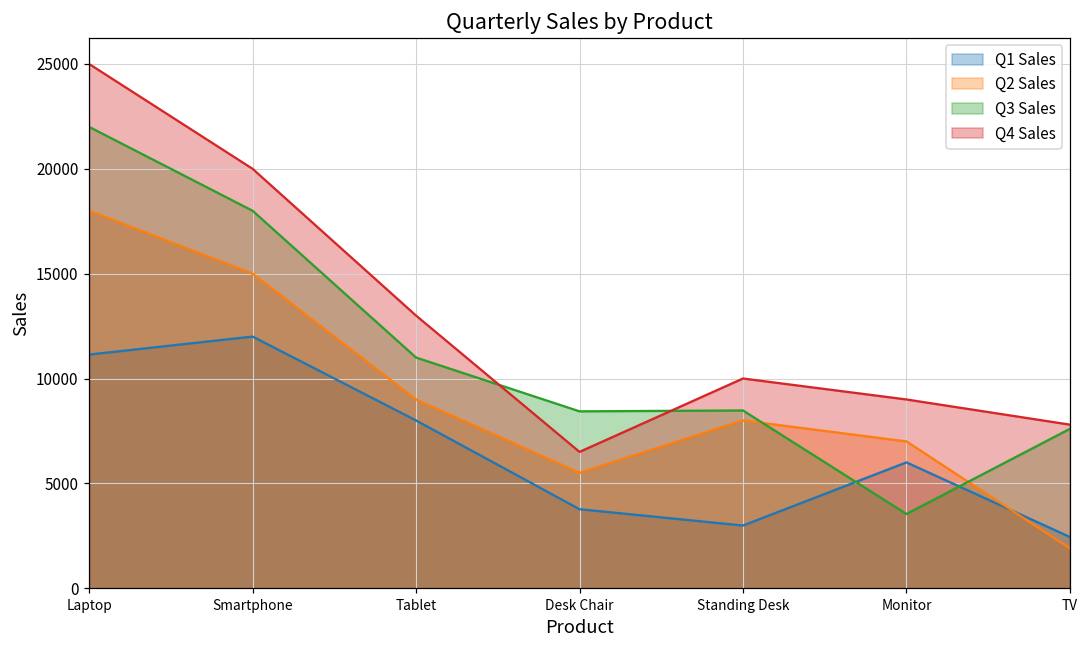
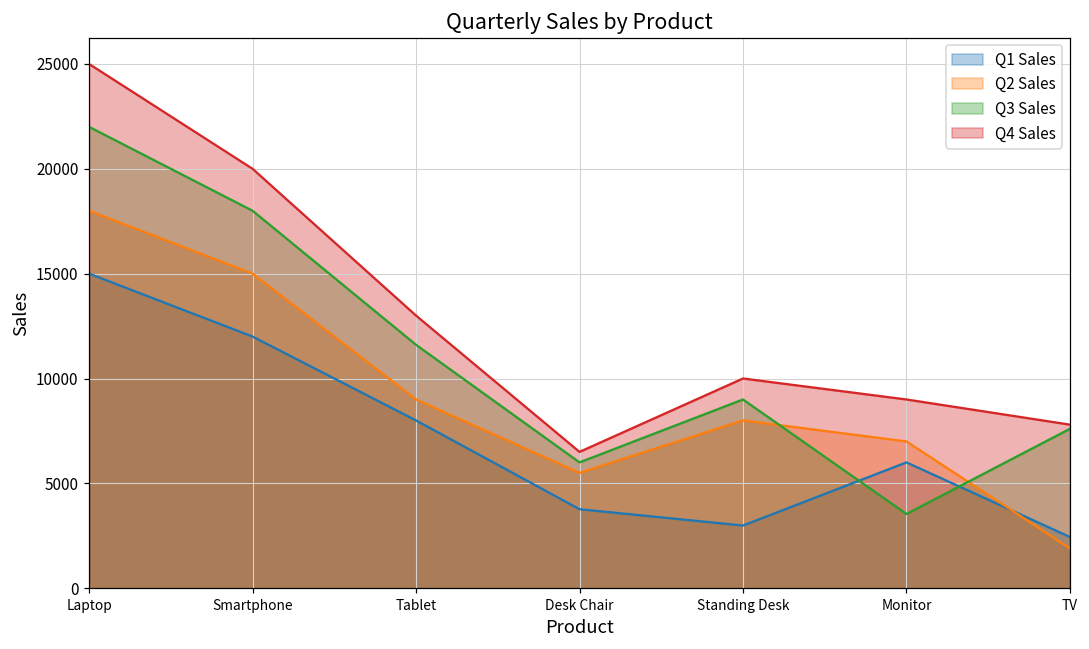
Q1 Sales, Laptop: 11100 -> 15000
Q3 Sales, Tablet: 11000 -> 11600
Q3 Sales, Desk Chair: 8400 -> 6000
Q3 Sales, Standing Desk: 8500 -> 9000
